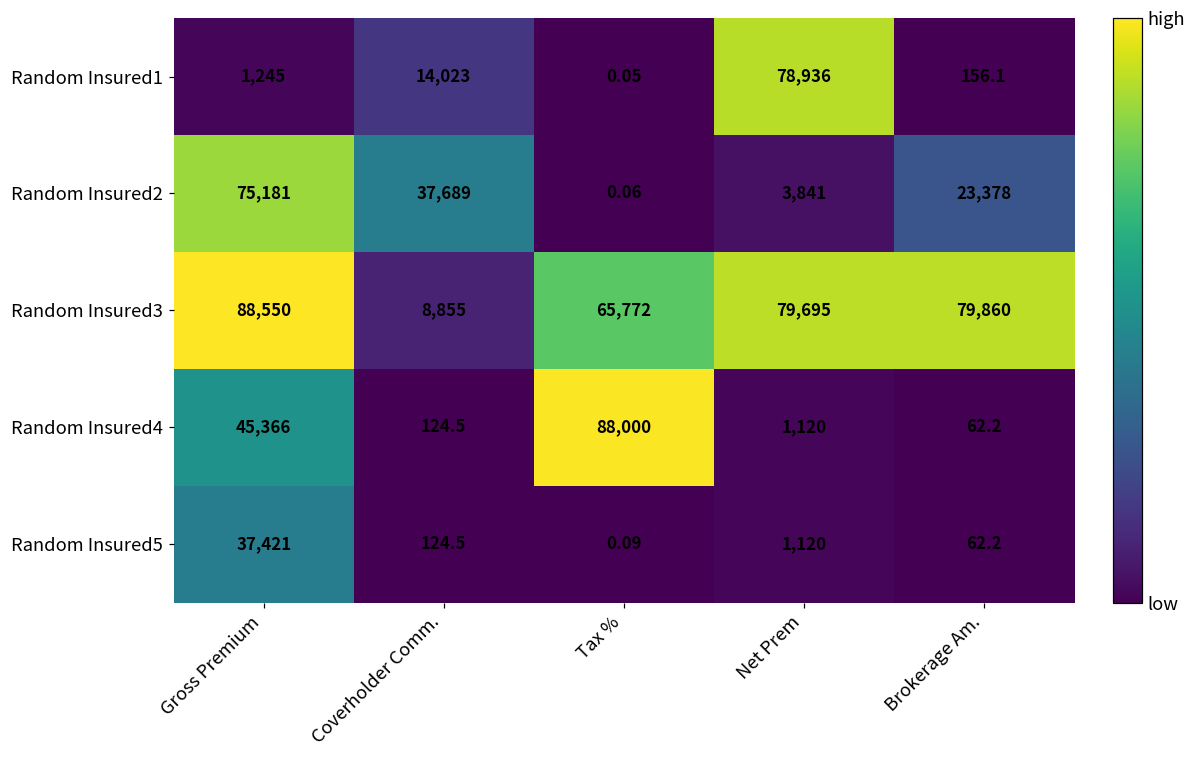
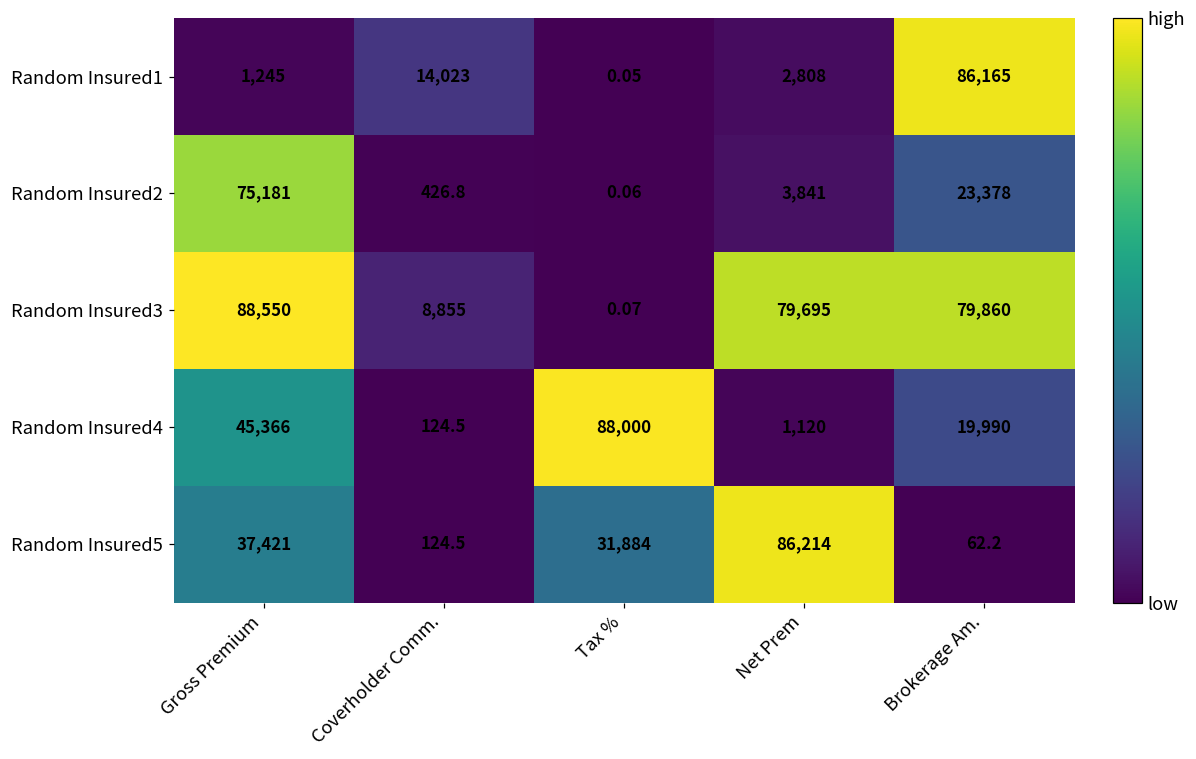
Random Insured1, Net Prem: 78,936 -> 2,808
Random Insured1, Brokerage Am.: 156.1 -> 86,165
Random Insured2, Coverholder Comm.: 37,689 -> 426.8
Random Insured3, Tax %: 65,772 -> 0.07
Random Insured4, Brokerage Am.: 62.2 -> 19,990
Random Insured5, Tax %: 0.09 -> 31,884
Random Insured5, Net Prem: 1,120 -> 86,214
